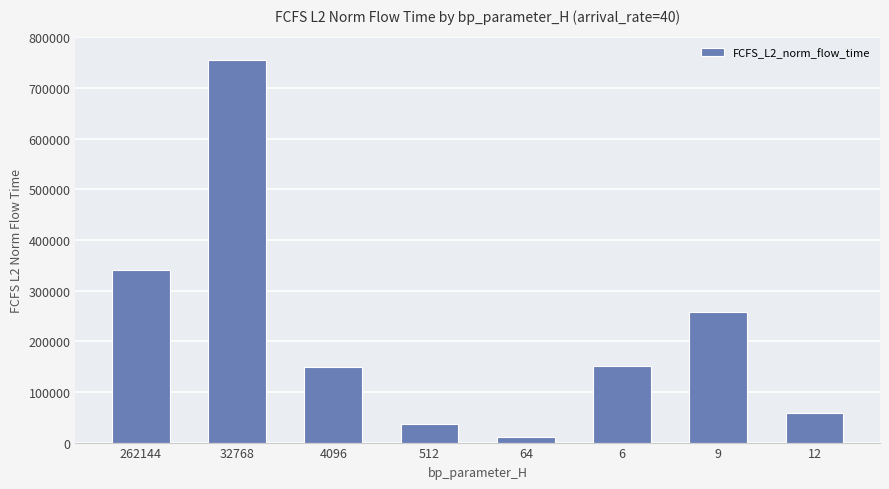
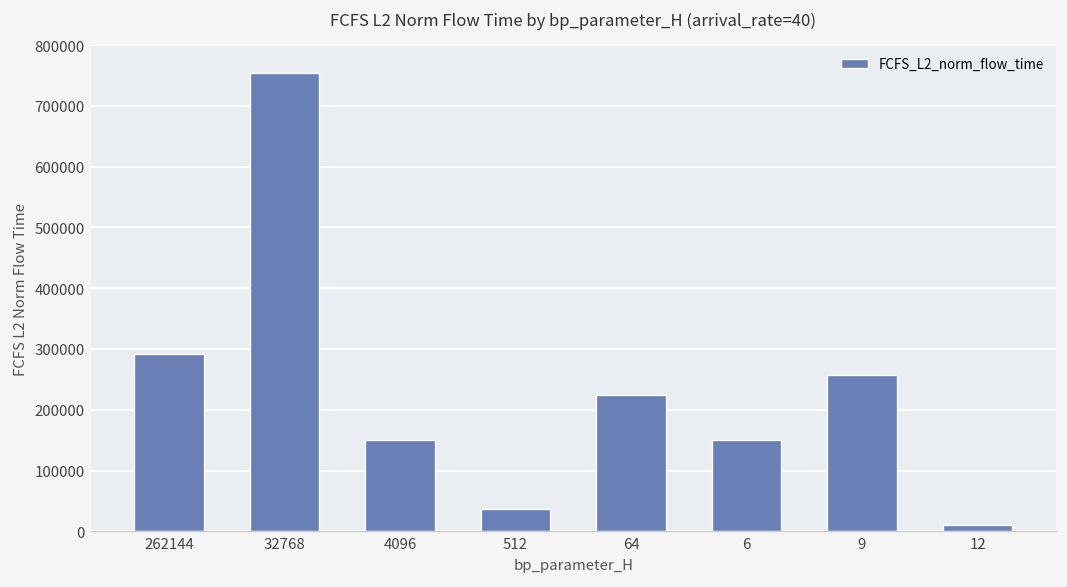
262144: 340000 -> 290000
64: 10000 -> 220000
12: 60000 -> 10000
